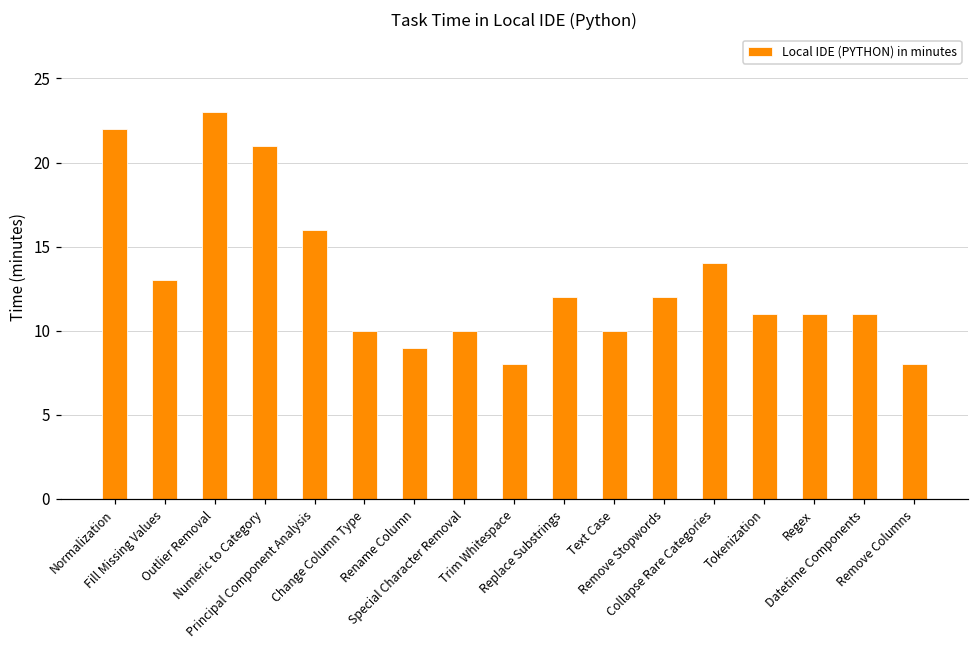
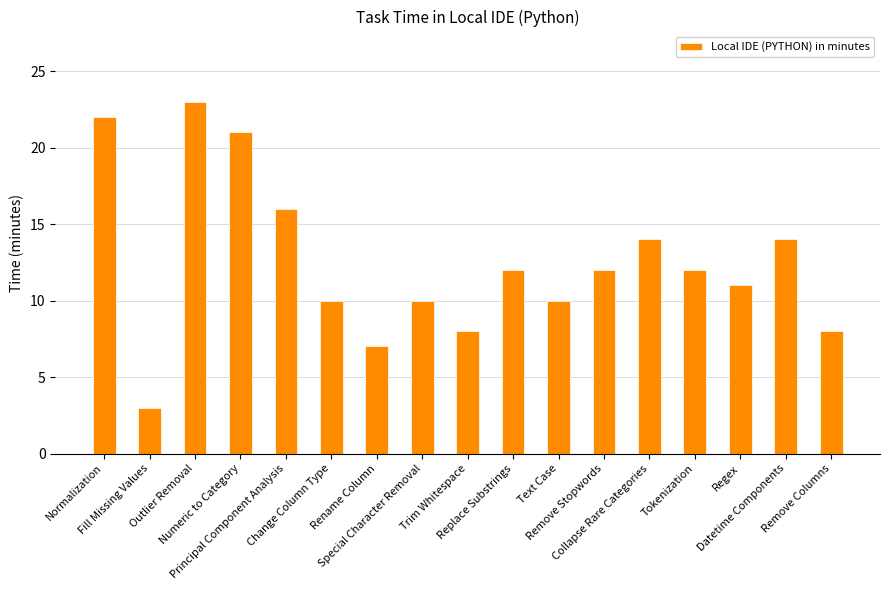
Fill Missing Values: 13 -> 3
Rename Column: 9 -> 7
Tokenization: 11 -> 12
Datetime Components: 11 -> 14
